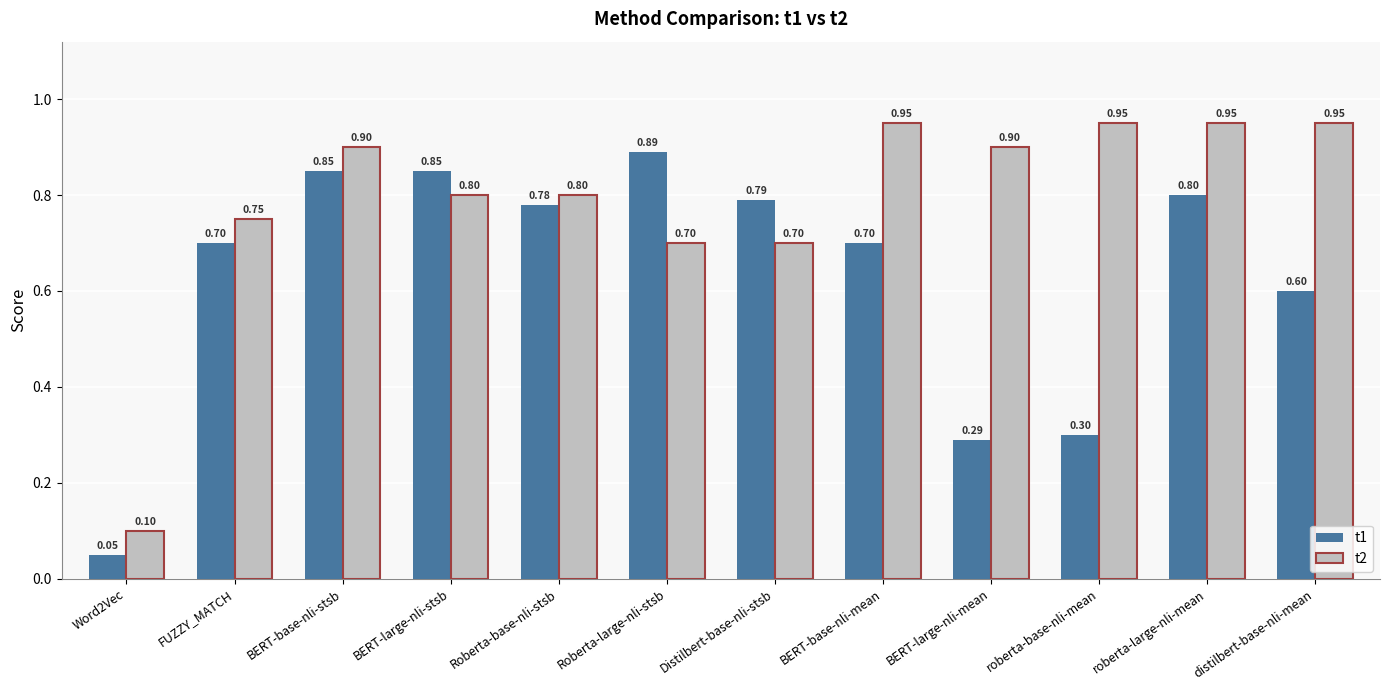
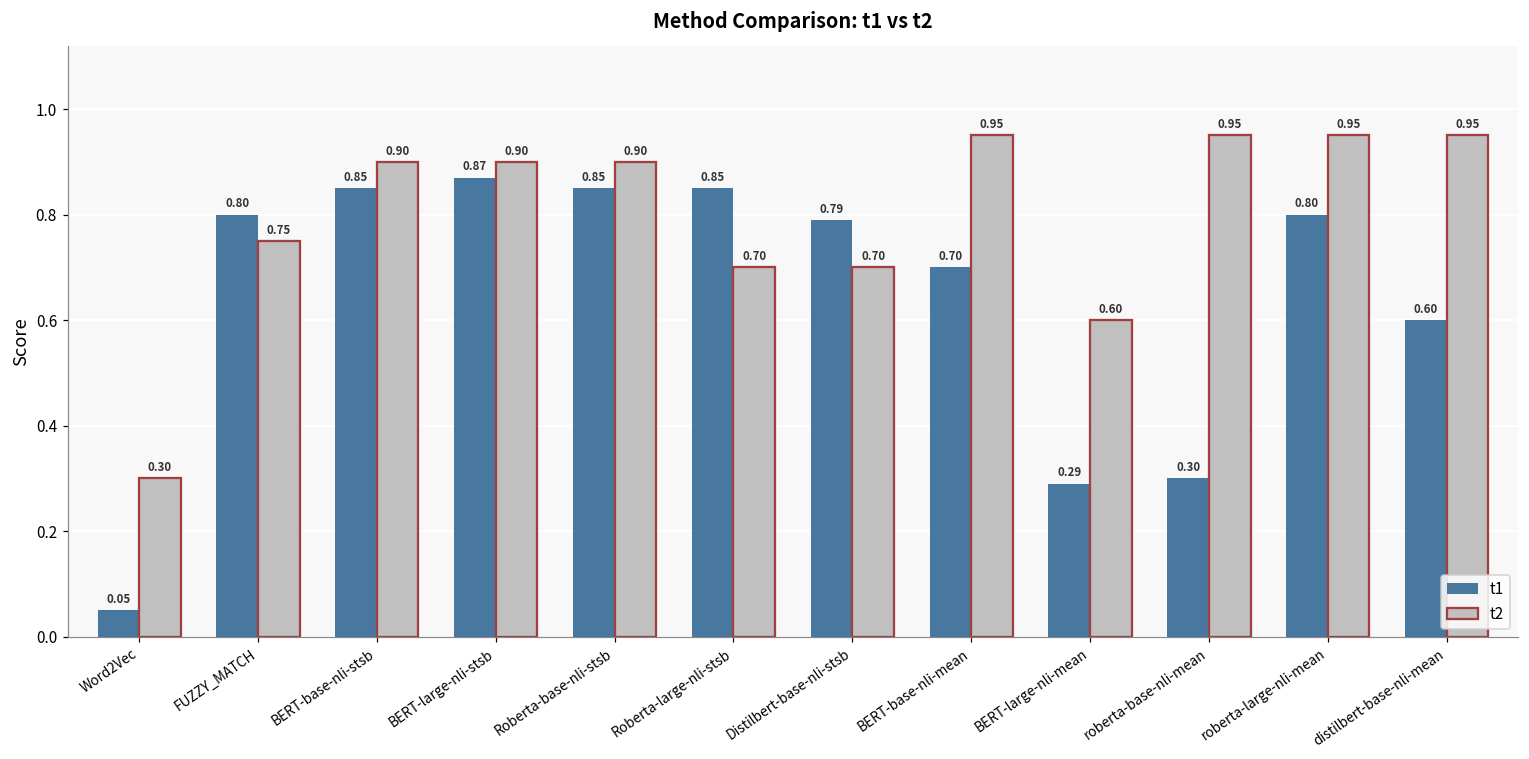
t2, Word2Vec: 0.10 -> 0.30
t1, FUZZY_MATCH: 0.70 -> 0.80
t1, BERT-large-nli-stsb: 0.85 -> 0.87
t2, BERT-large-nli-stsb: 0.80 -> 0.90
t1, Roberta-base-nli-stsb: 0.78 -> 0.85
t2, Roberta-base-nli-stsb: 0.80 -> 0.90
t1, Roberta-large-nli-stsb: 0.89 -> 0.85
t2, BERT-large-nli-mean: 0.90 -> 0.60
